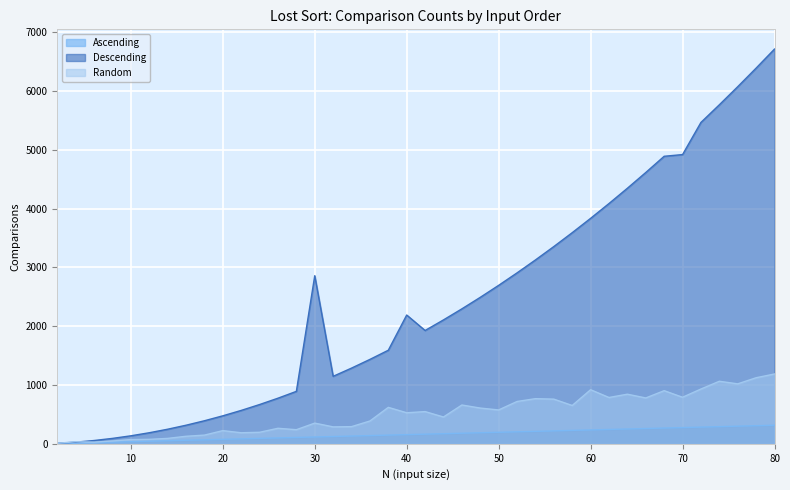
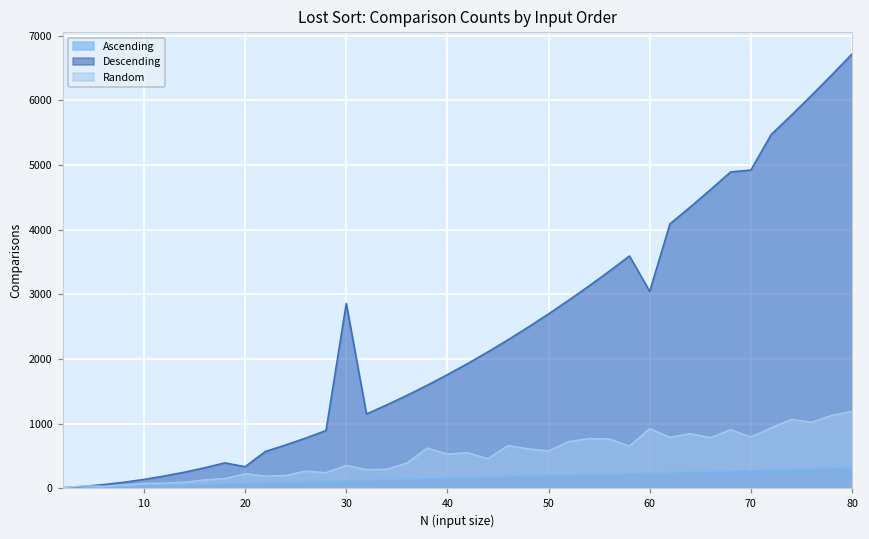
Descending, 20: 500 -> 300
Descending, 40: 2200 -> 1800
Descending, 60: 3800 -> 3000
